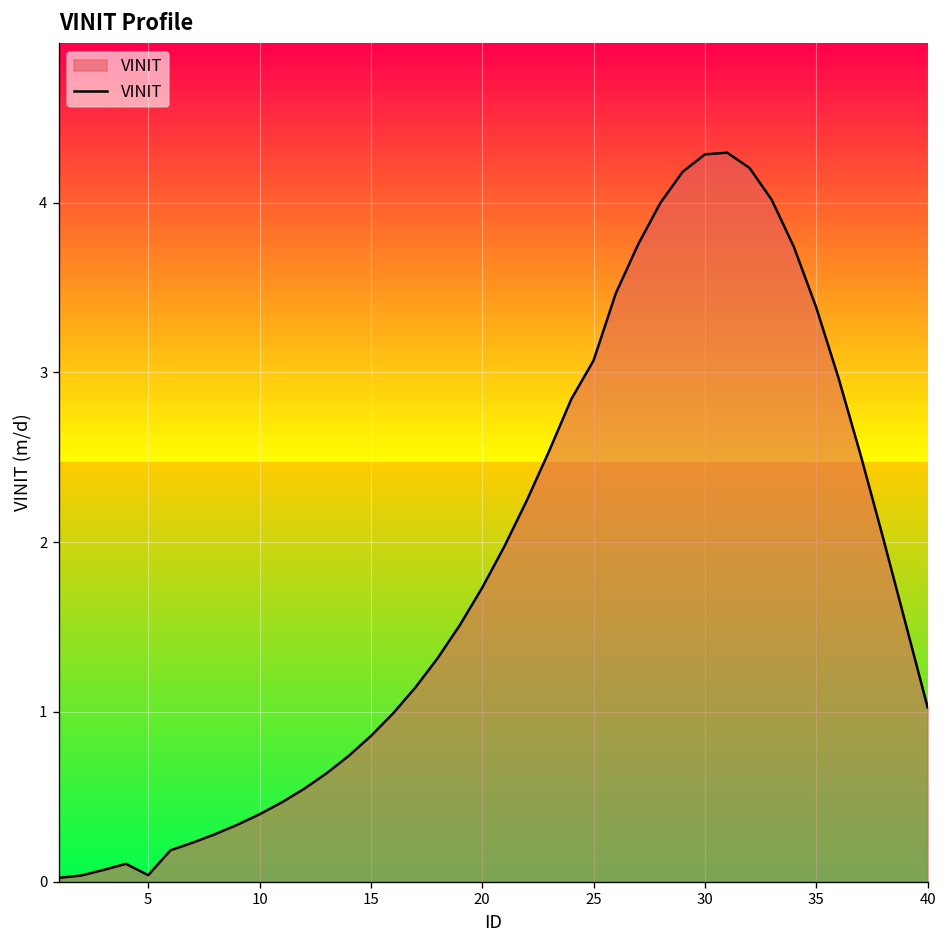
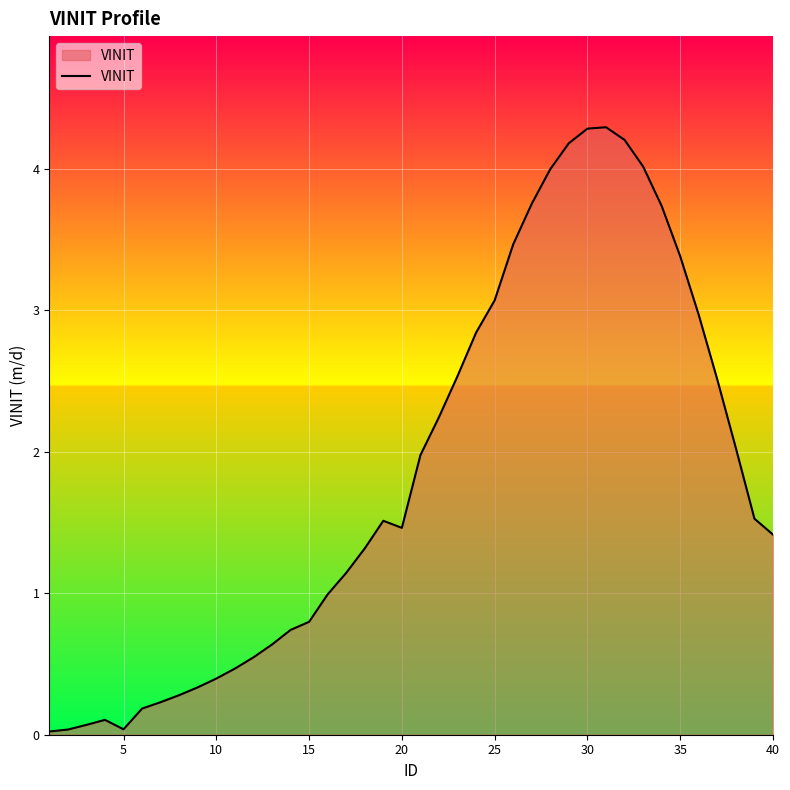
15: 0.86 -> 0.80
20: 1.73 -> 1.46
40: 1.03 -> 1.41
